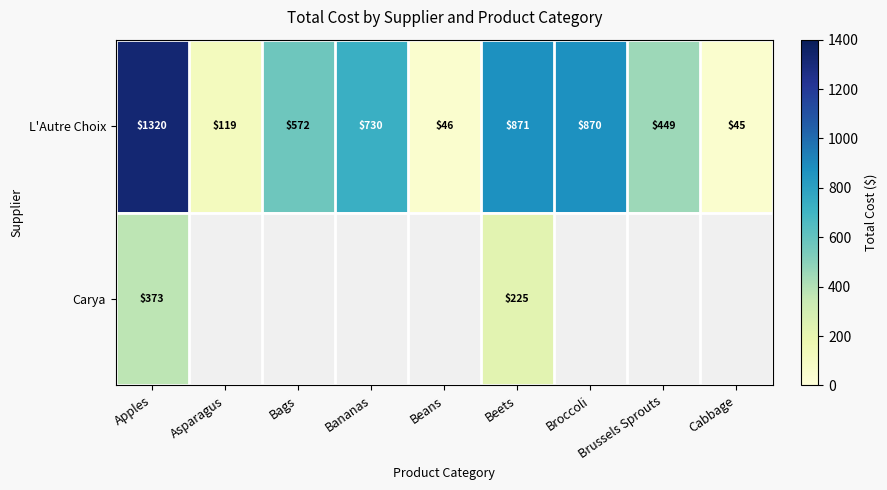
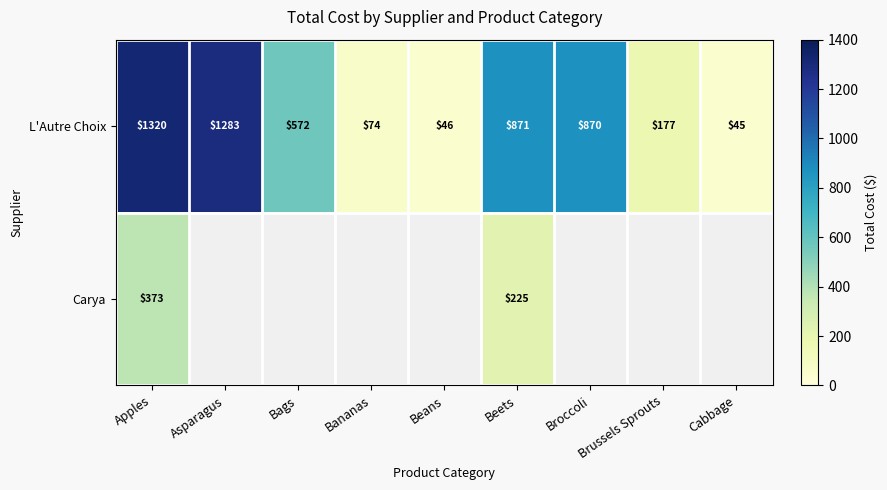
L'Autre Choix, Asparagus: $119 -> $1283
L'Autre Choix, Bananas: $730 -> $74
L'Autre Choix, Brussels Sprouts: $449 -> $177
